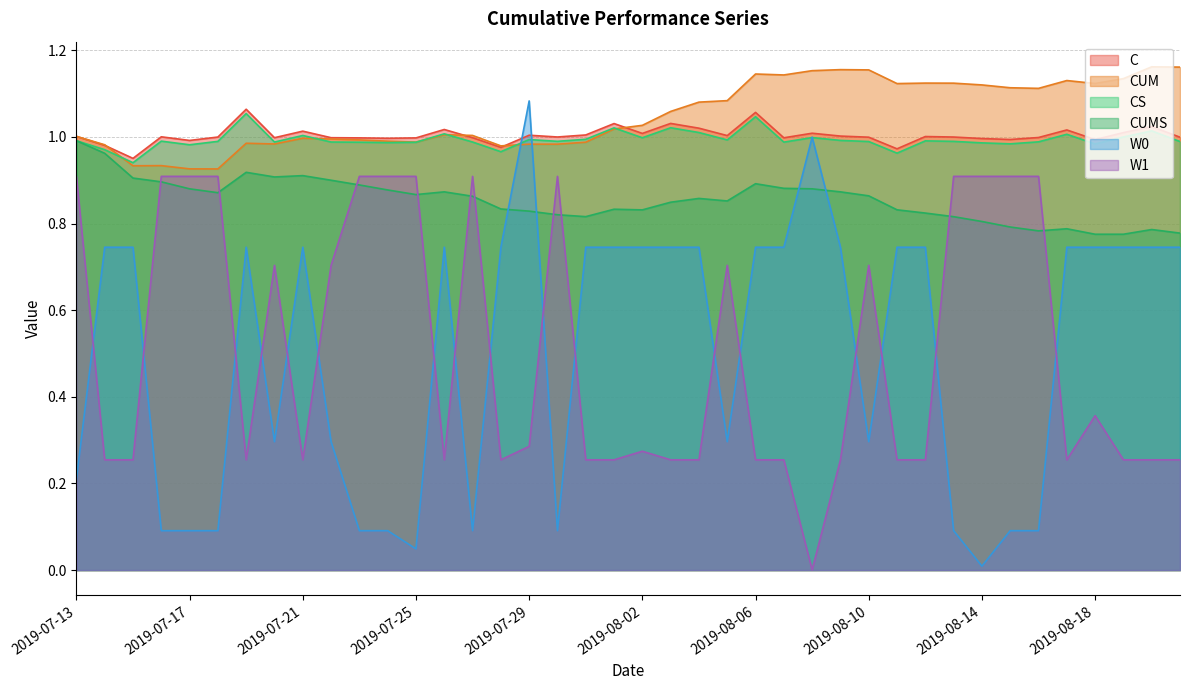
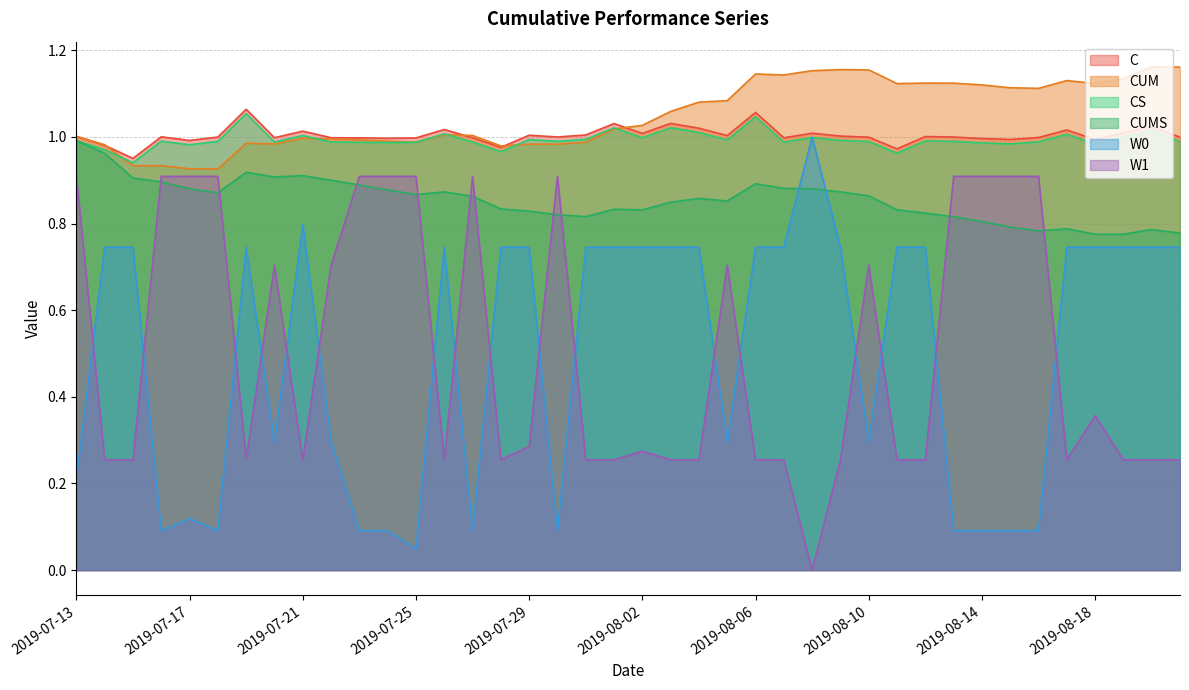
W0, 2019-07-17: 0.09 -> 0.12
W0, 2019-07-21: 0.75 -> 0.80
W0, 2019-07-29: 1.08 -> 0.75
W0, 2019-08-14: 0.01 -> 0.09
